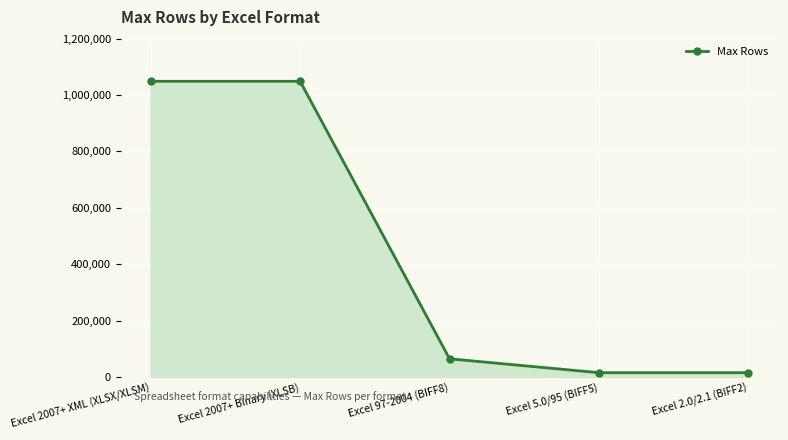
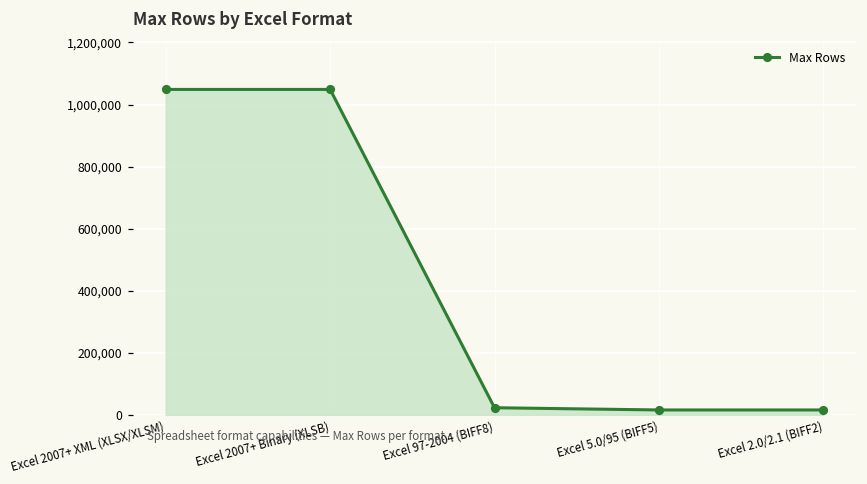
Excel 97-2004 (BIFF8): 70,000 -> 20,000
